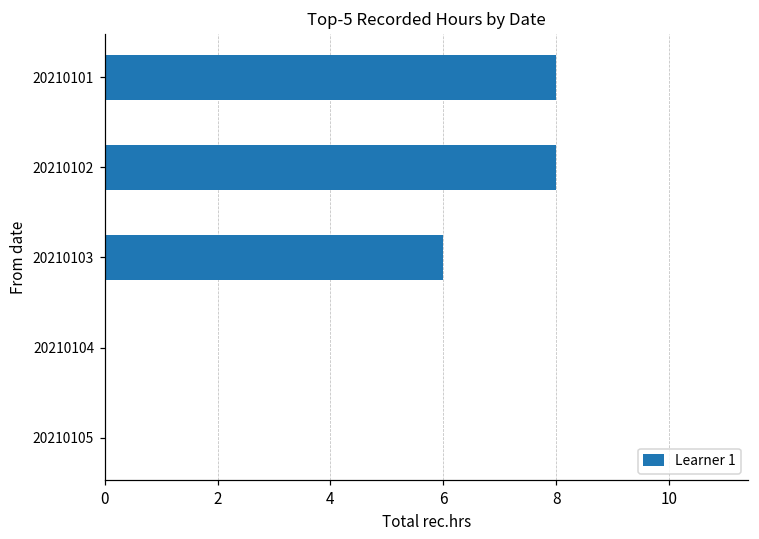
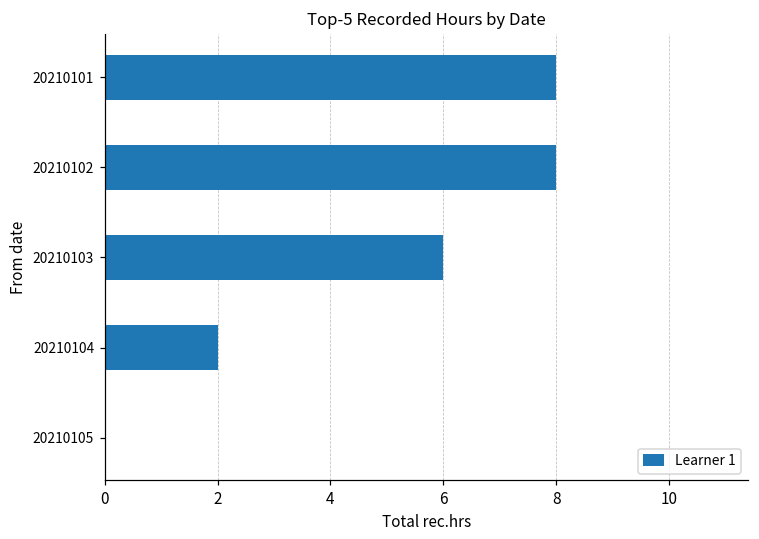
20210104: 0 -> 2
